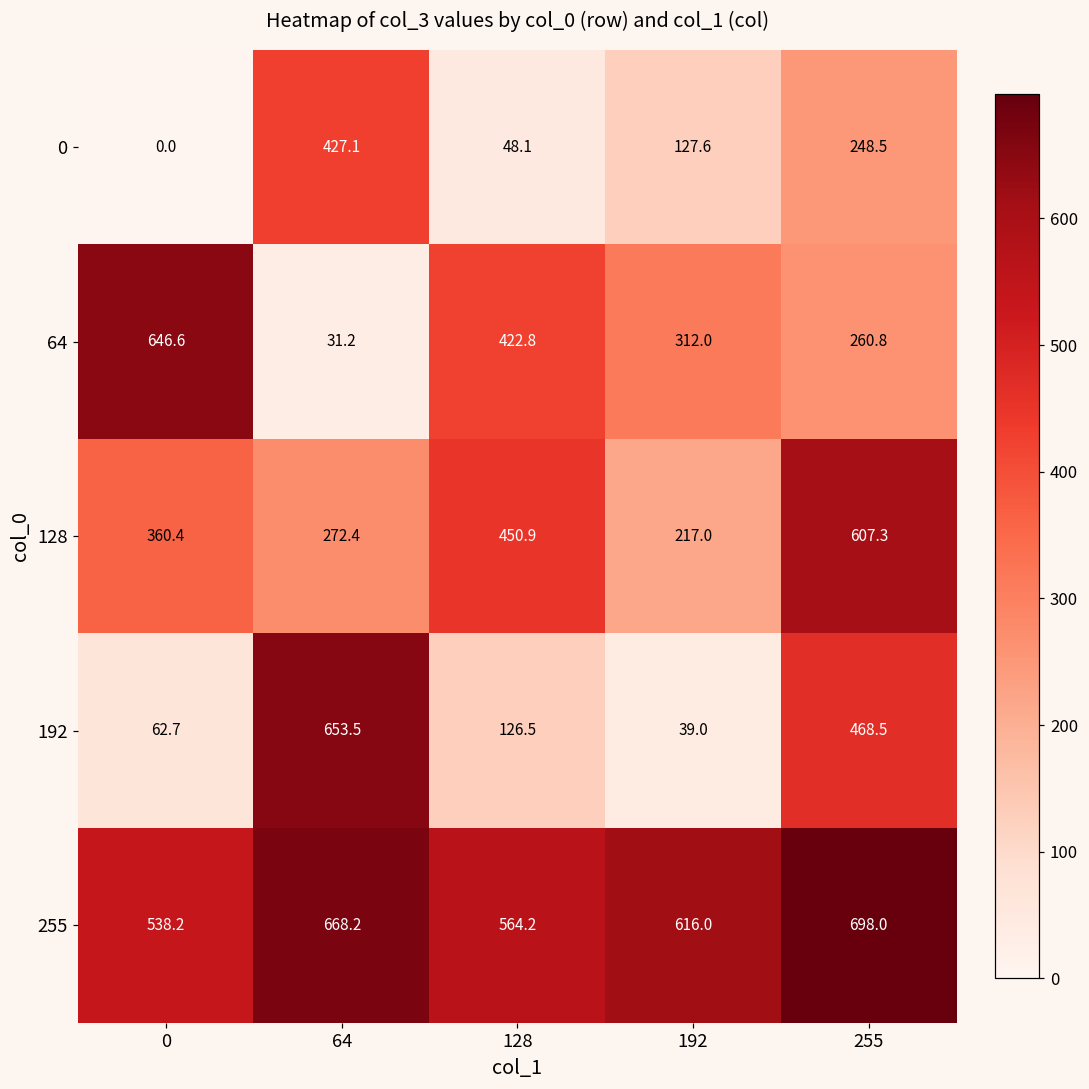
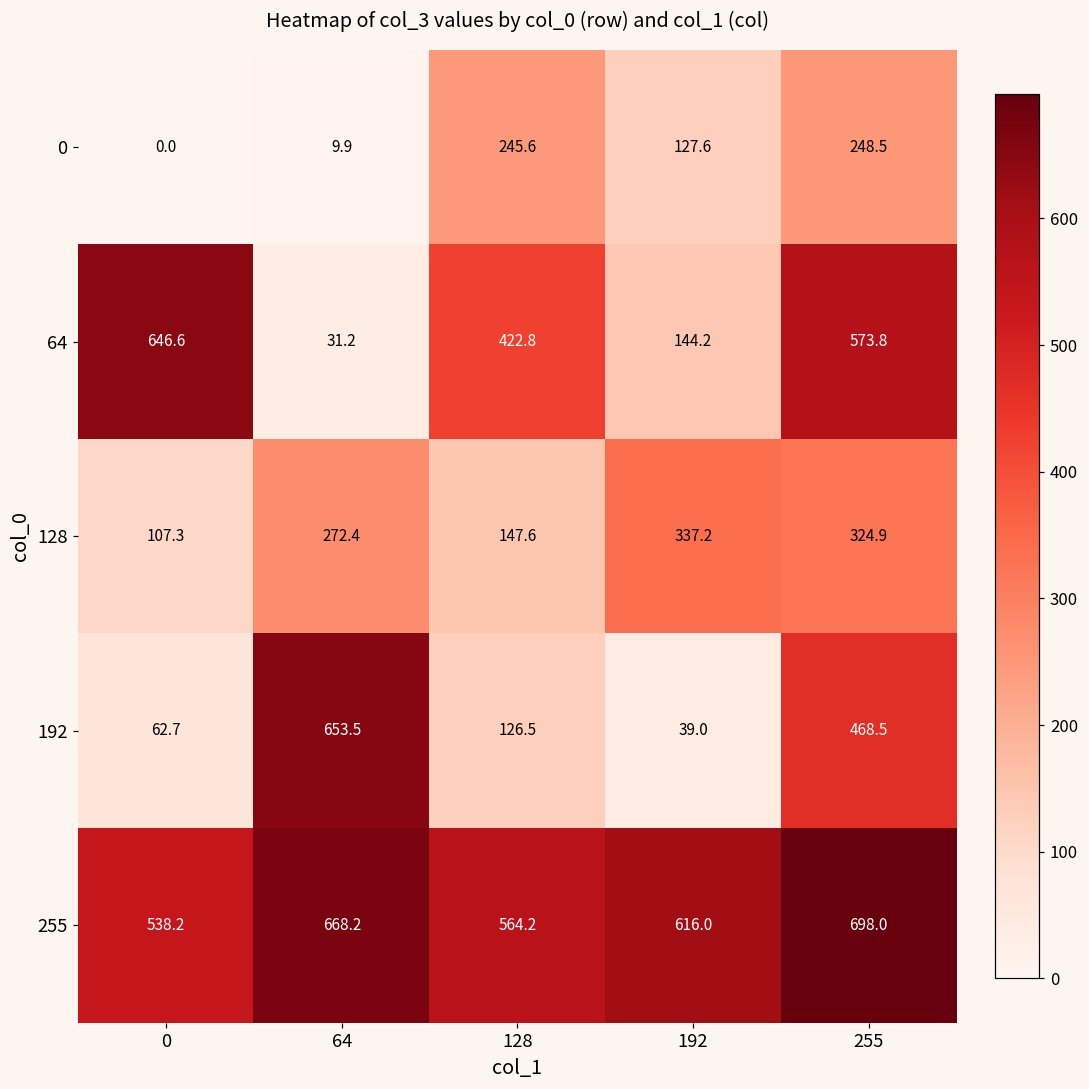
0, 64: 427.1 -> 9.9
0, 128: 48.1 -> 245.6
64, 192: 312.0 -> 144.2
64, 255: 260.8 -> 573.8
128, 0: 360.4 -> 107.3
128, 128: 450.9 -> 147.6
128, 192: 217.0 -> 337.2
128, 255: 607.3 -> 324.9
